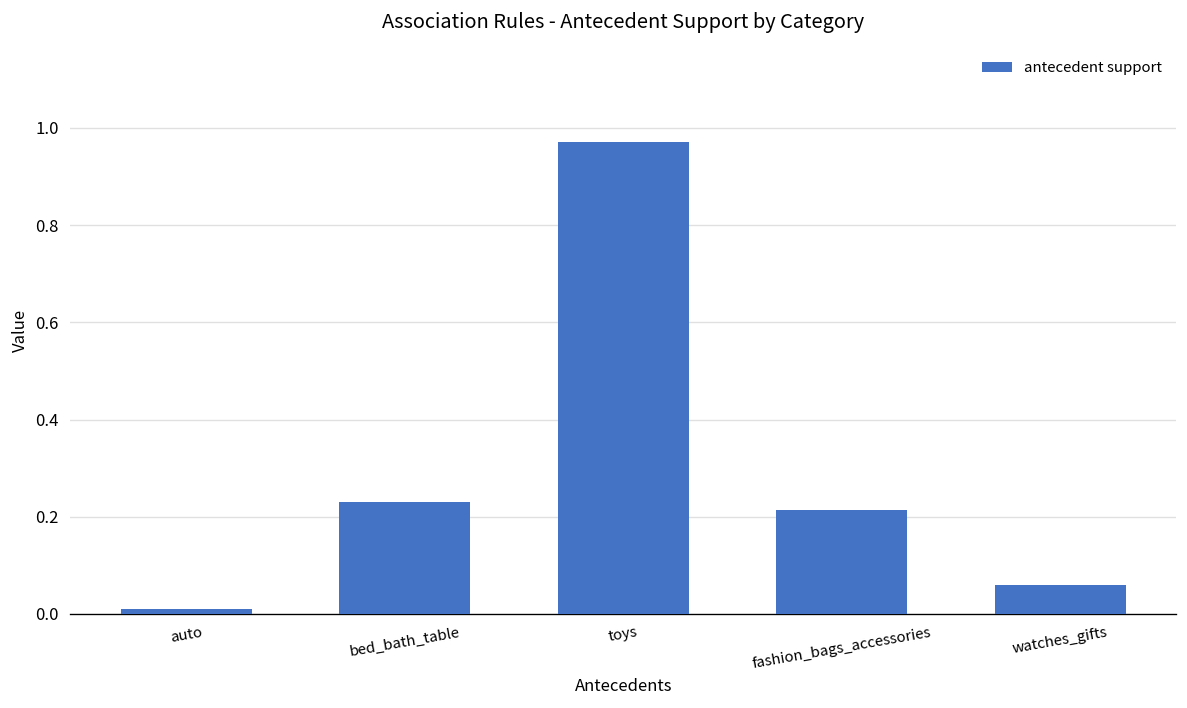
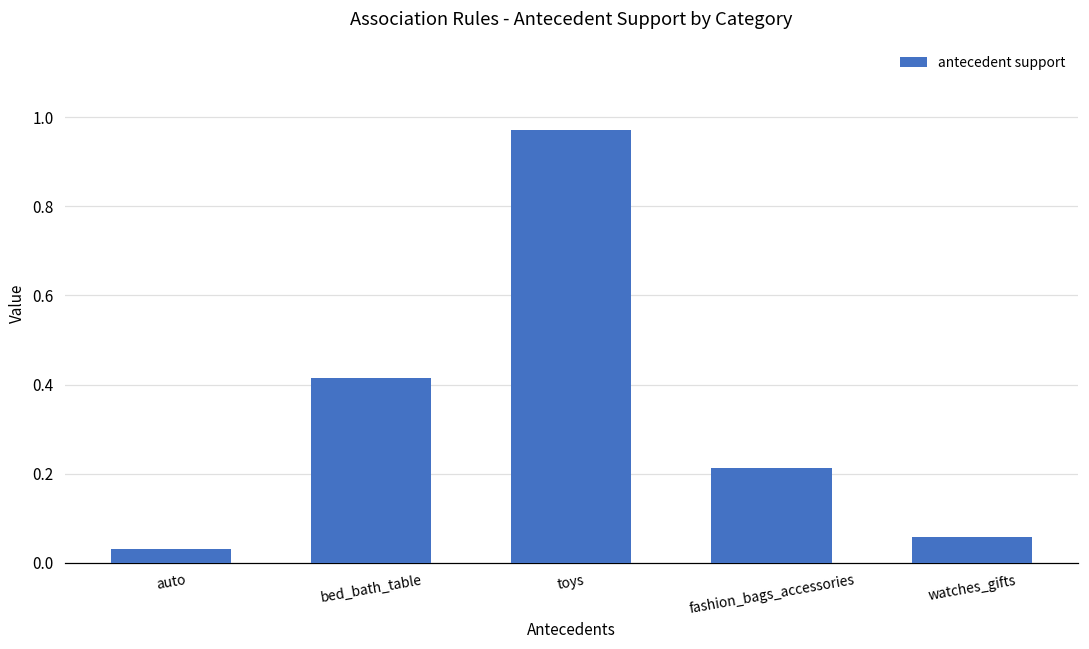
auto: 0.01 -> 0.03
bed_bath_table: 0.23 -> 0.41
